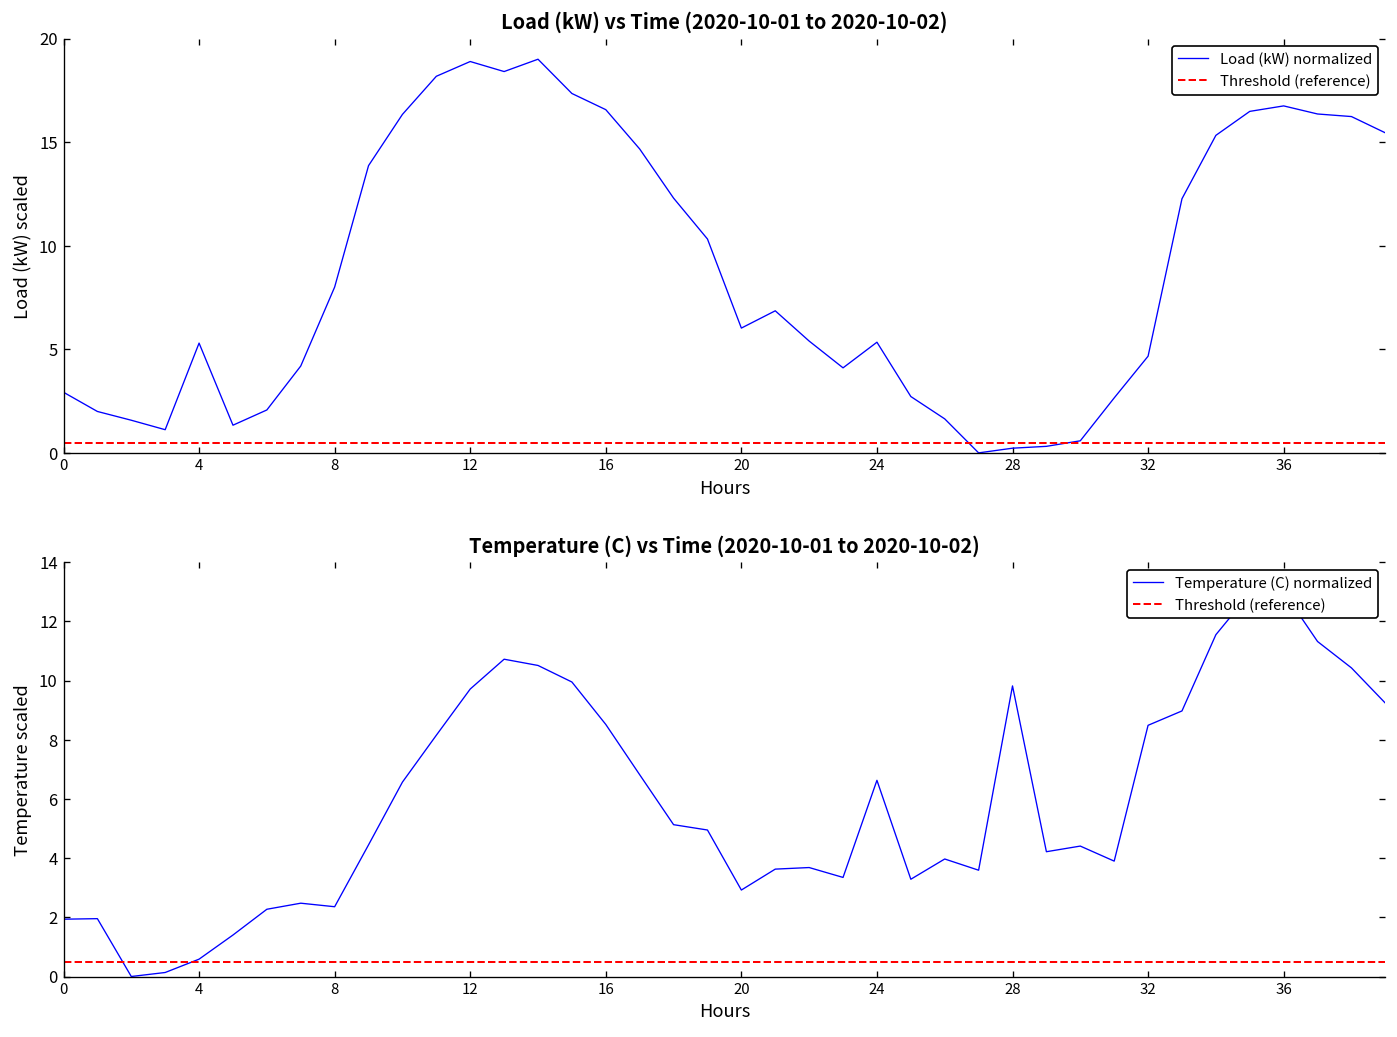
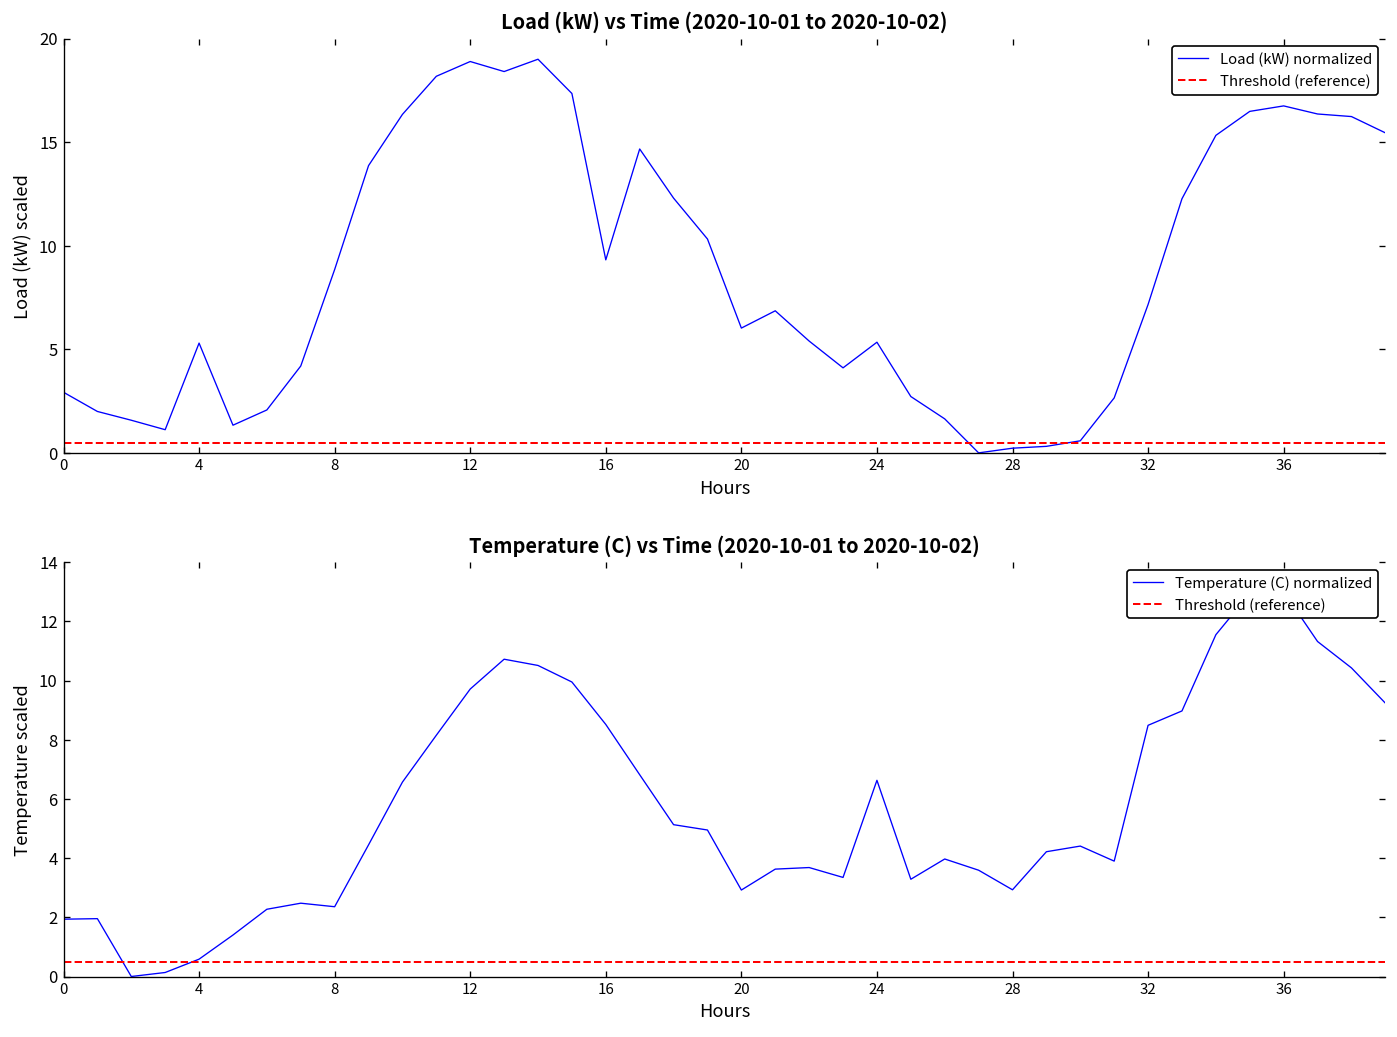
Load (kW) vs Time (2020-10-01 to 2020-10-02), Load (kW) normalized, 8: 8.0 -> 8.8
Load (kW) vs Time (2020-10-01 to 2020-10-02), Load (kW) normalized, 16: 16.6 -> 9.3
Load (kW) vs Time (2020-10-01 to 2020-10-02), Load (kW) normalized, 32: 4.7 -> 7.2
Temperature (C) vs Time (2020-10-01 to 2020-10-02), Temperature (C) normalized, 28: 9.8 -> 2.9
